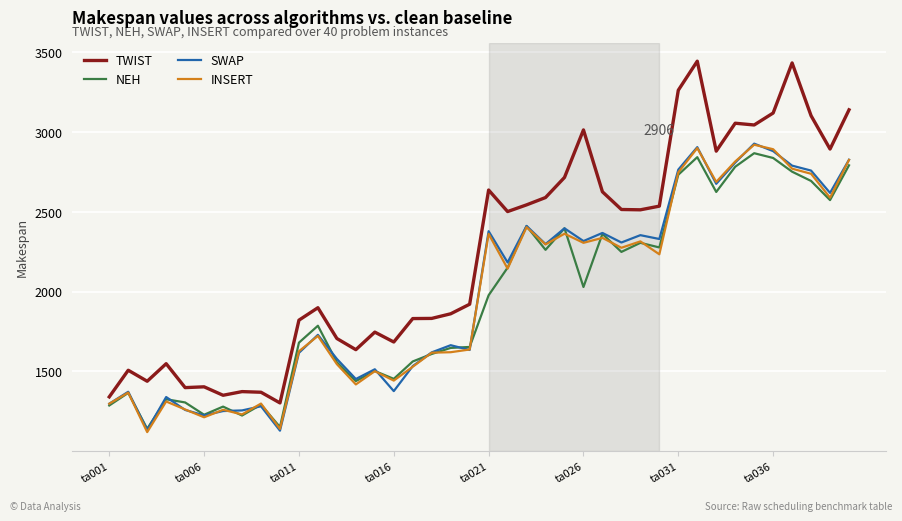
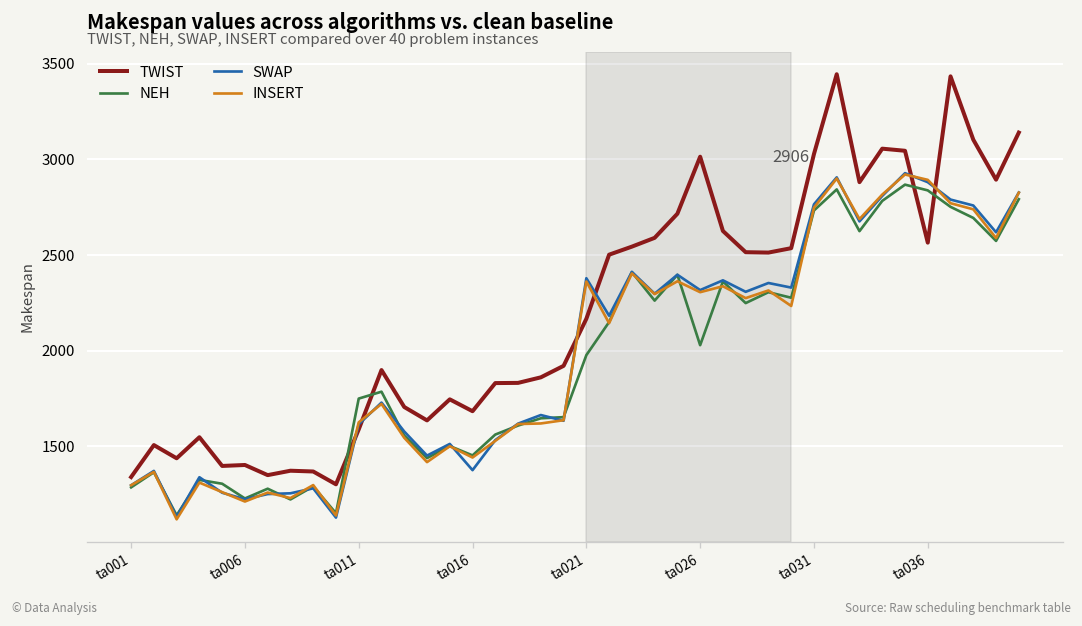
TWIST, ta011: 1820 -> 1590
NEH, ta011: 1680 -> 1750
TWIST, ta021: 2640 -> 2170
TWIST, ta031: 3260 -> 3030
TWIST, ta036: 3120 -> 2570
